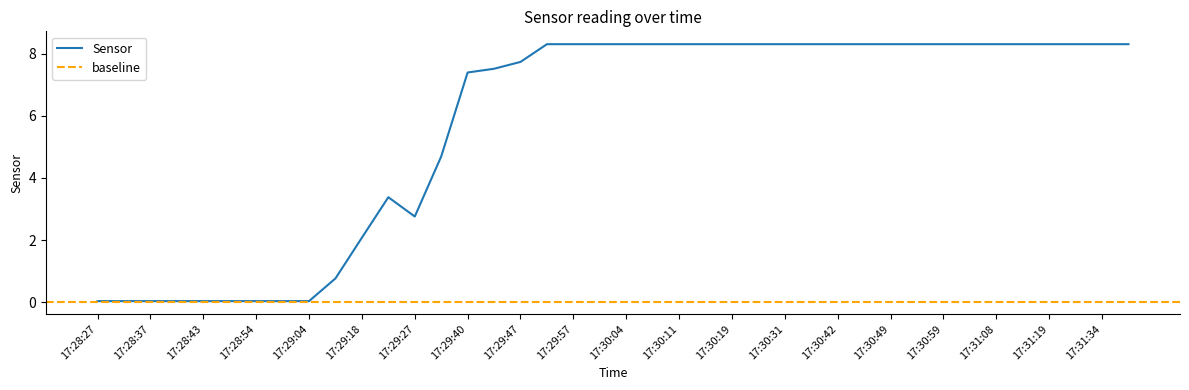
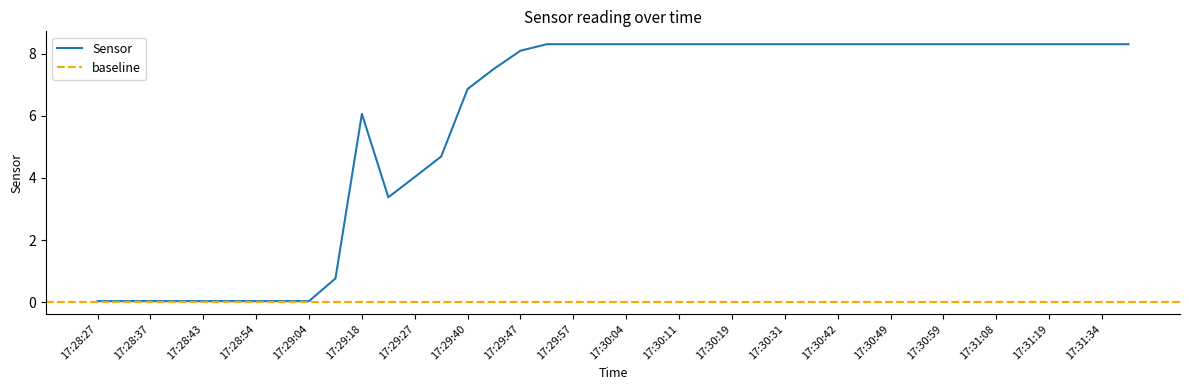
17:29:18: 2.1 -> 6.1
17:29:27: 2.8 -> 4.0
17:29:40: 7.4 -> 6.9
17:29:47: 7.7 -> 8.1
